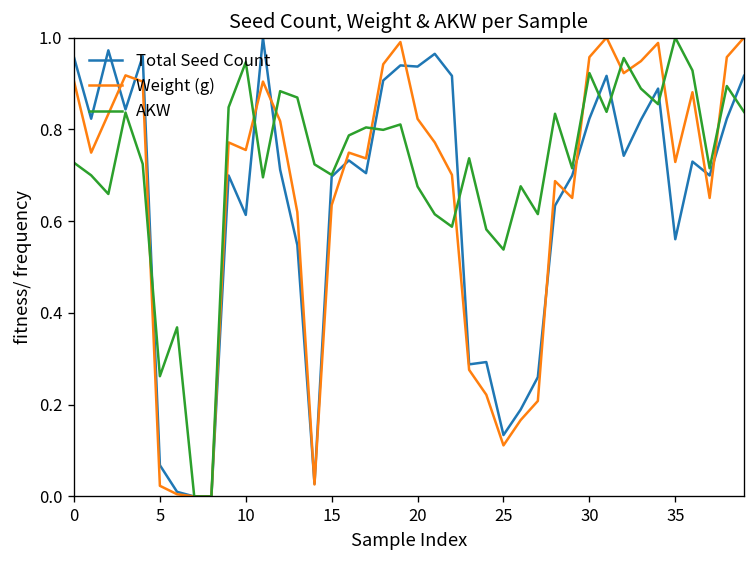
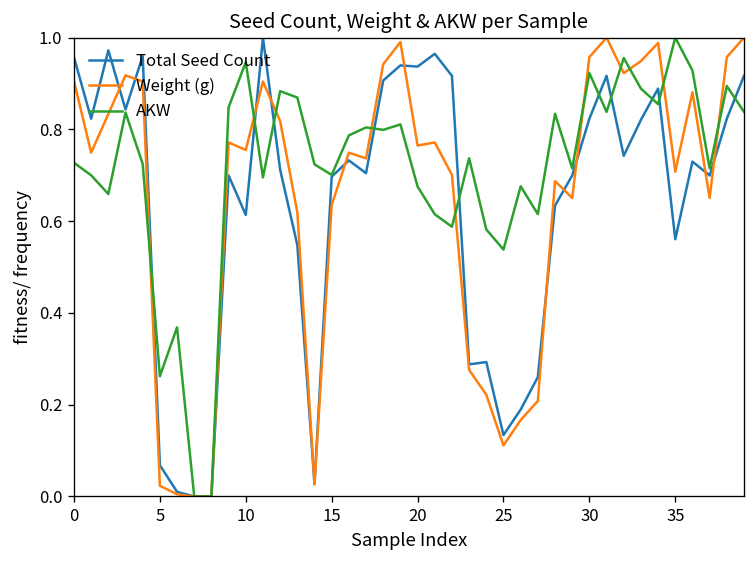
Weight (g), 20: 0.82 -> 0.76
Weight (g), 35: 0.73 -> 0.71
